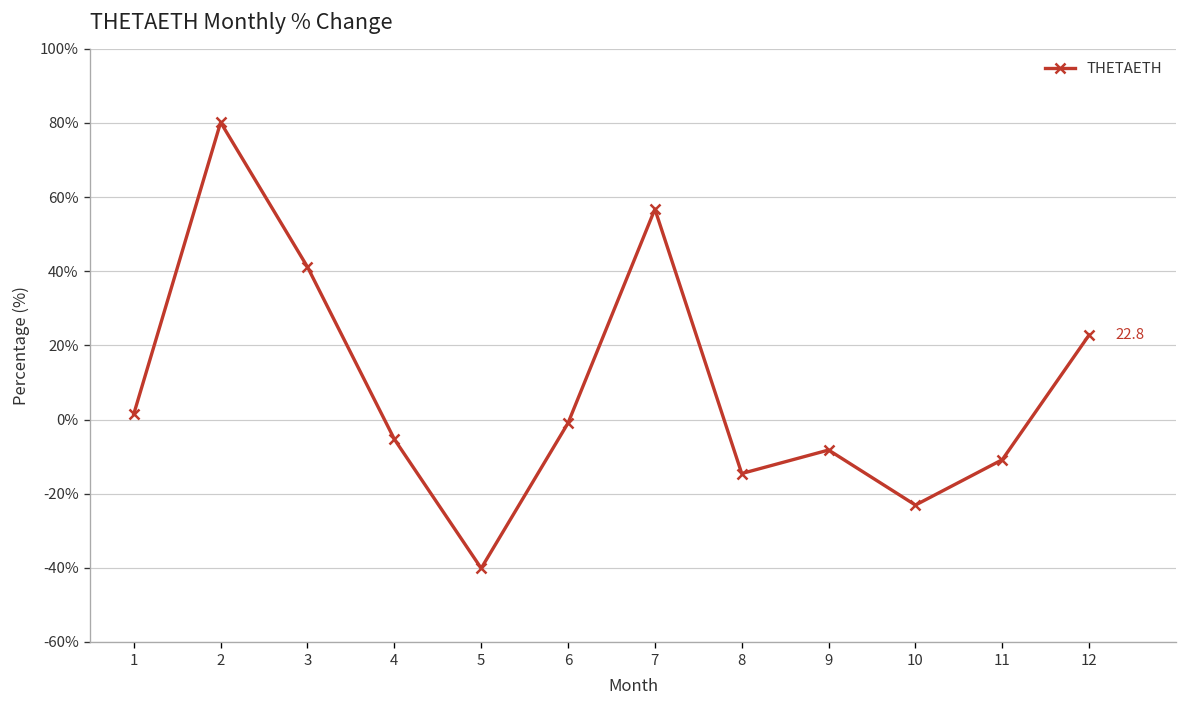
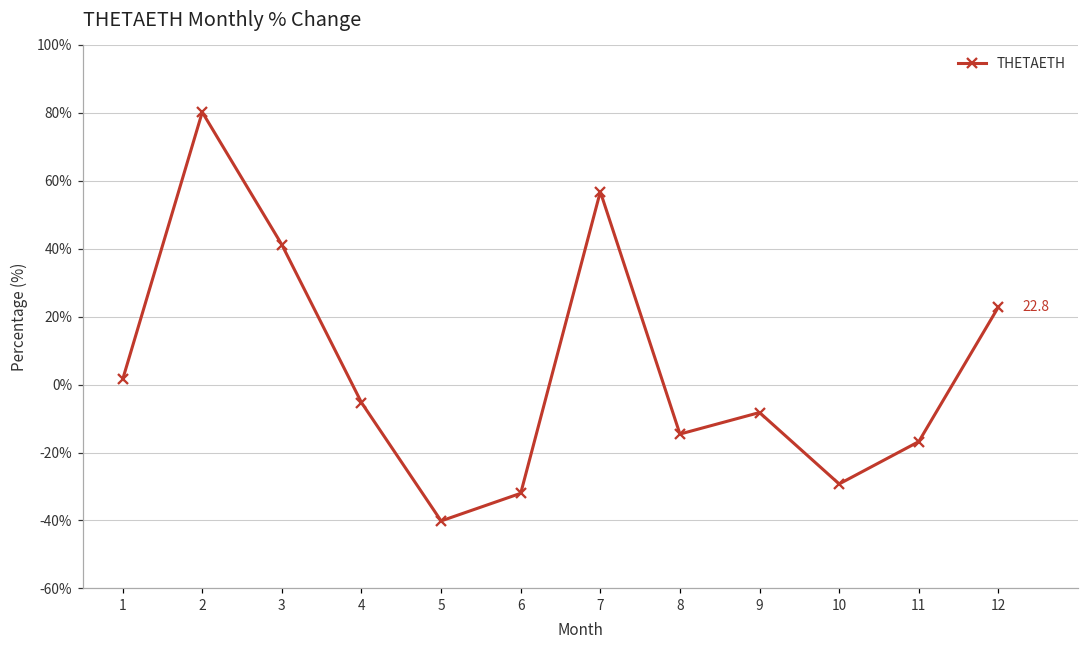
6: -1% -> -32%
10: -23% -> -29%
11: -11% -> -17%
